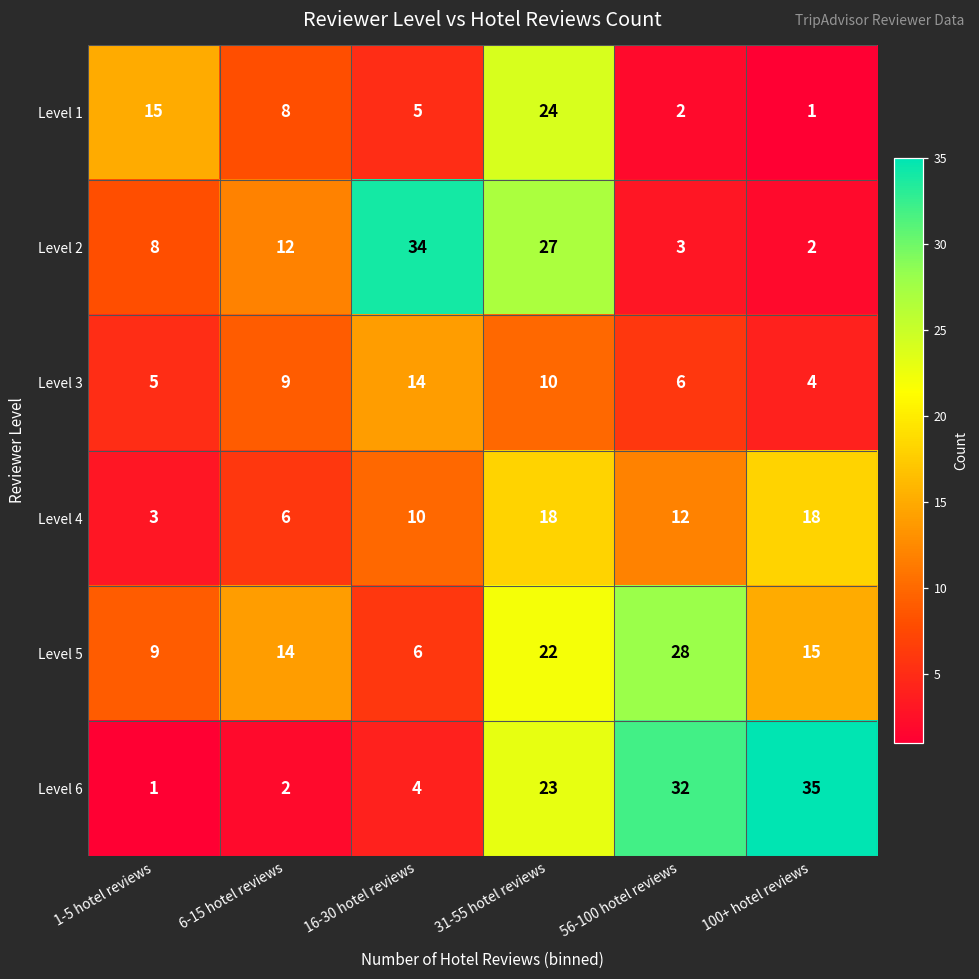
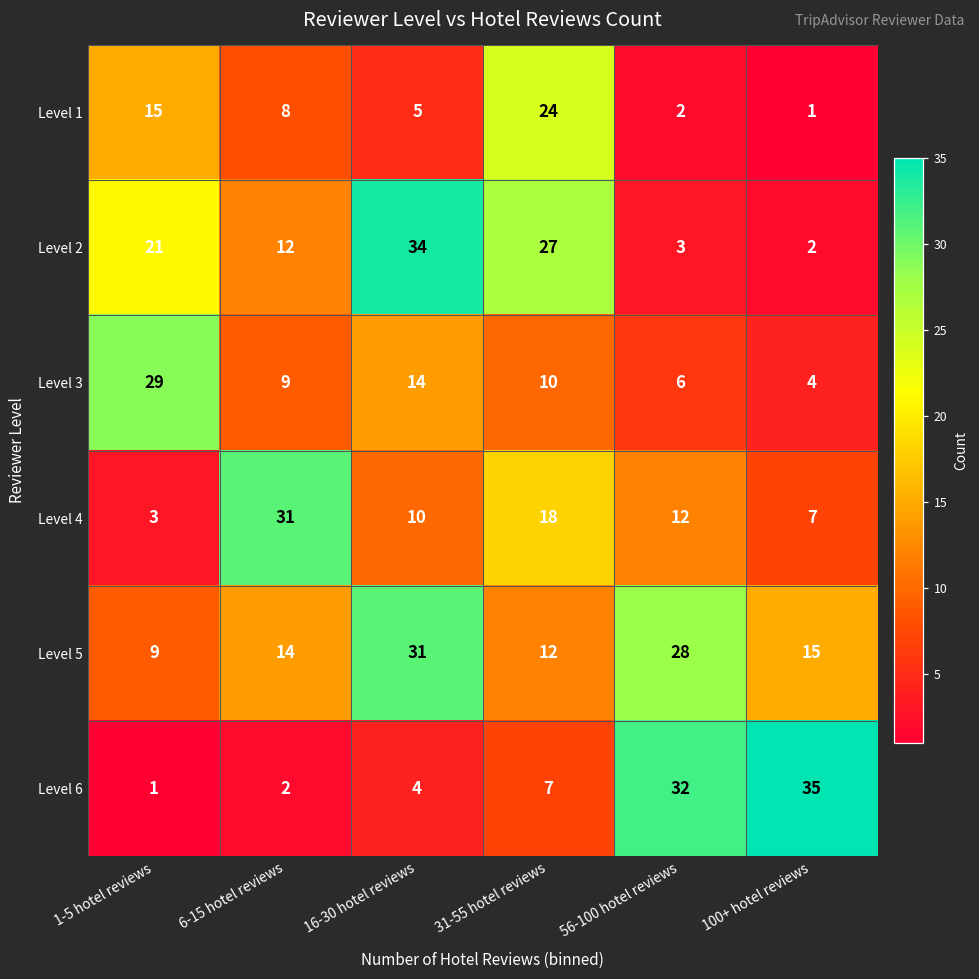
Level 2, 1-5 hotel reviews: 8 -> 21
Level 3, 1-5 hotel reviews: 5 -> 29
Level 4, 6-15 hotel reviews: 6 -> 31
Level 4, 100+ hotel reviews: 18 -> 7
Level 5, 16-30 hotel reviews: 6 -> 31
Level 5, 31-55 hotel reviews: 22 -> 12
Level 6, 31-55 hotel reviews: 23 -> 7
